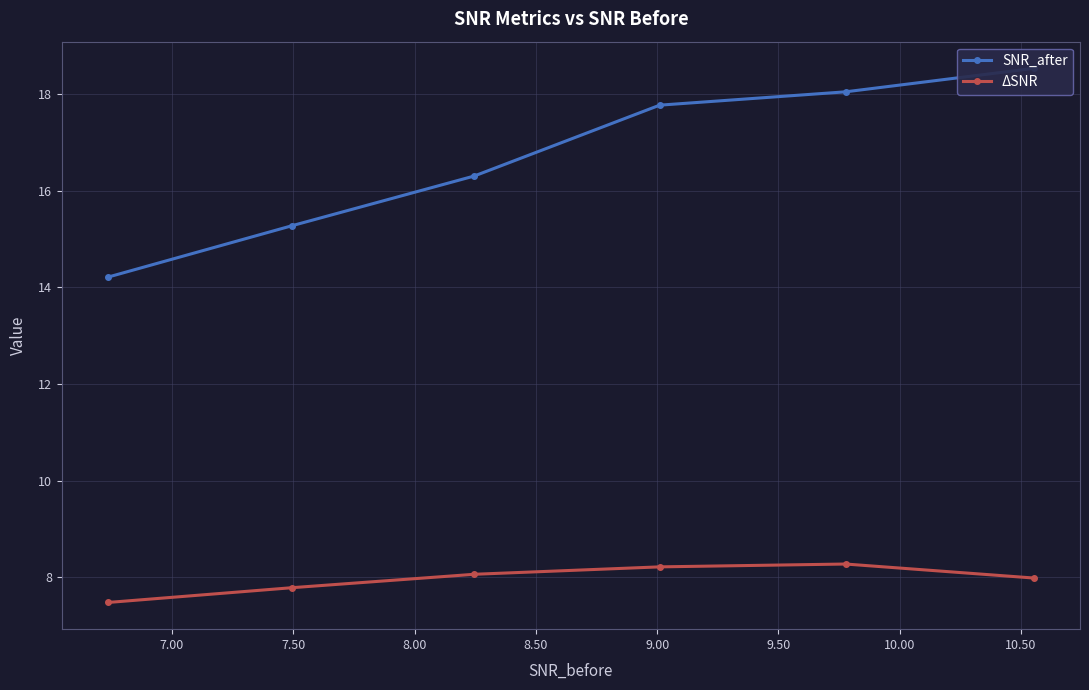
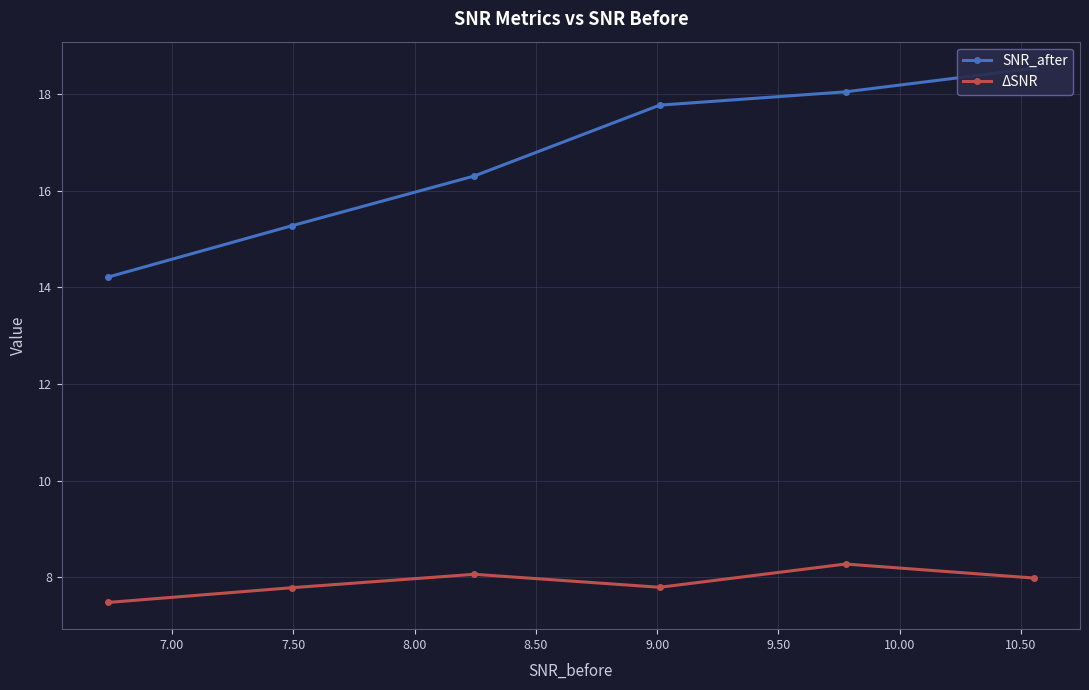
ΔSNR, 9.00: 8.2 -> 7.8
